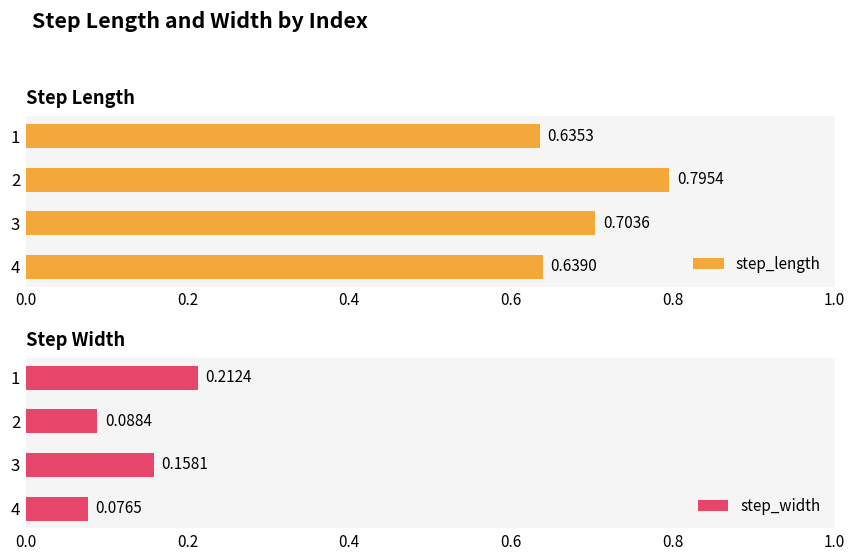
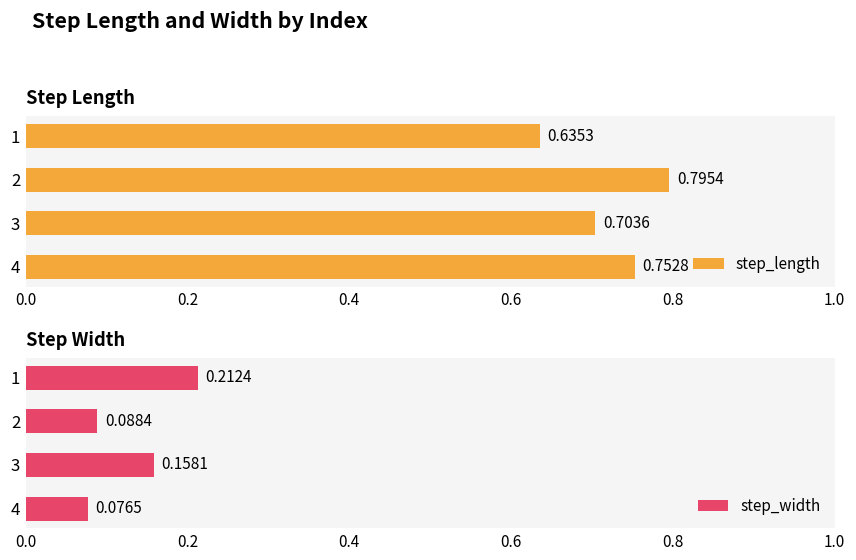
Step Length, 4: 0.6390 -> 0.7528
